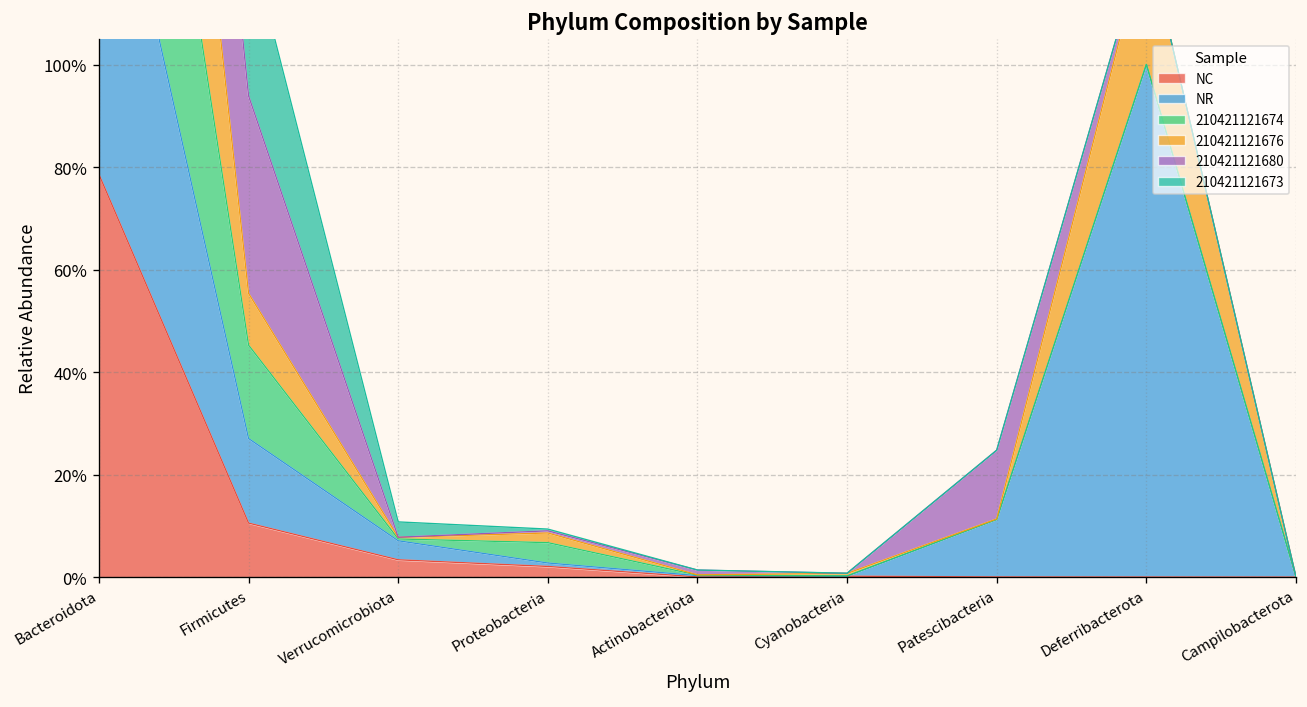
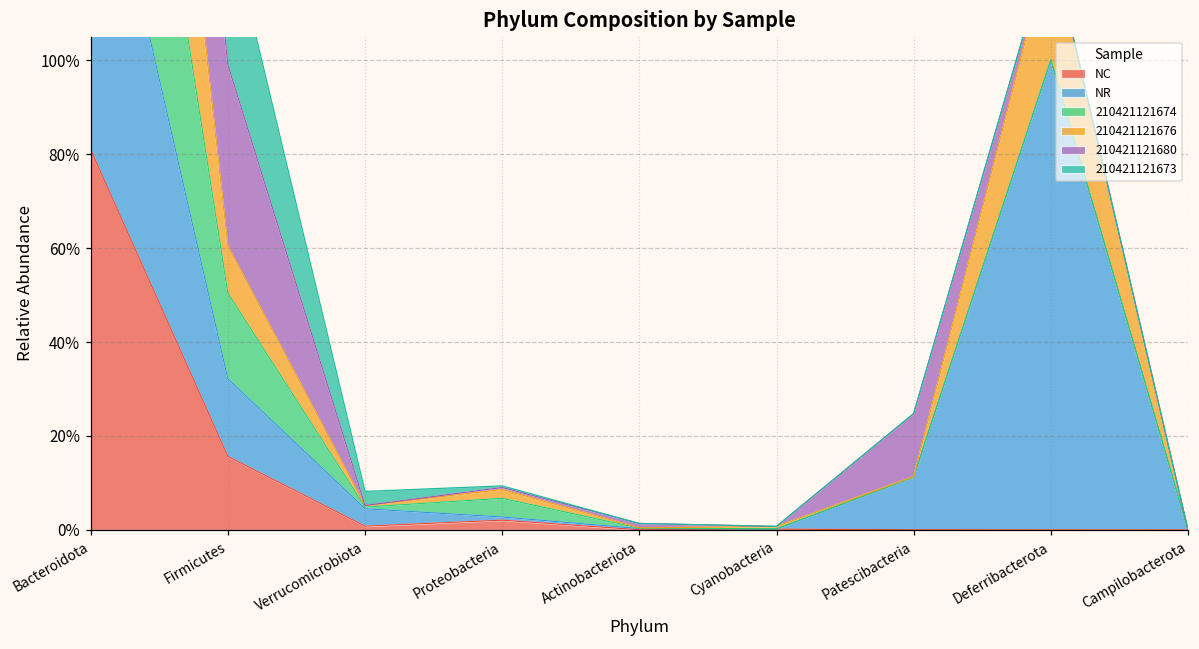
NC, Bacteroidota: 79% -> 81%
NC, Firmicutes: 11% -> 16%
NC, Verrucomicrobiota: 3% -> 1%
